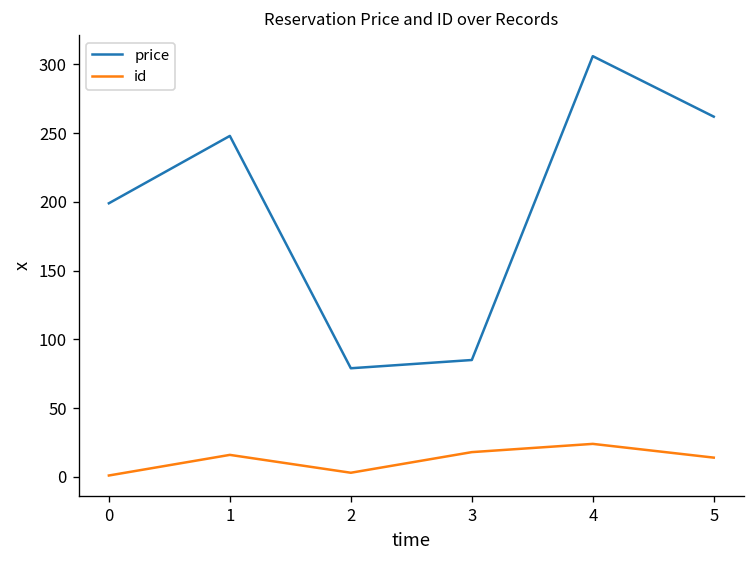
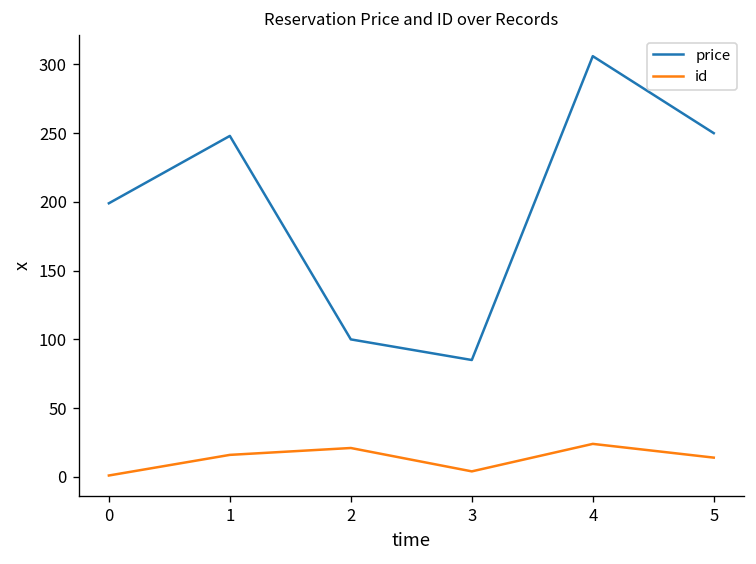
price, 2: 79 -> 100
id, 2: 3 -> 21
id, 3: 18 -> 4
price, 5: 262 -> 250
